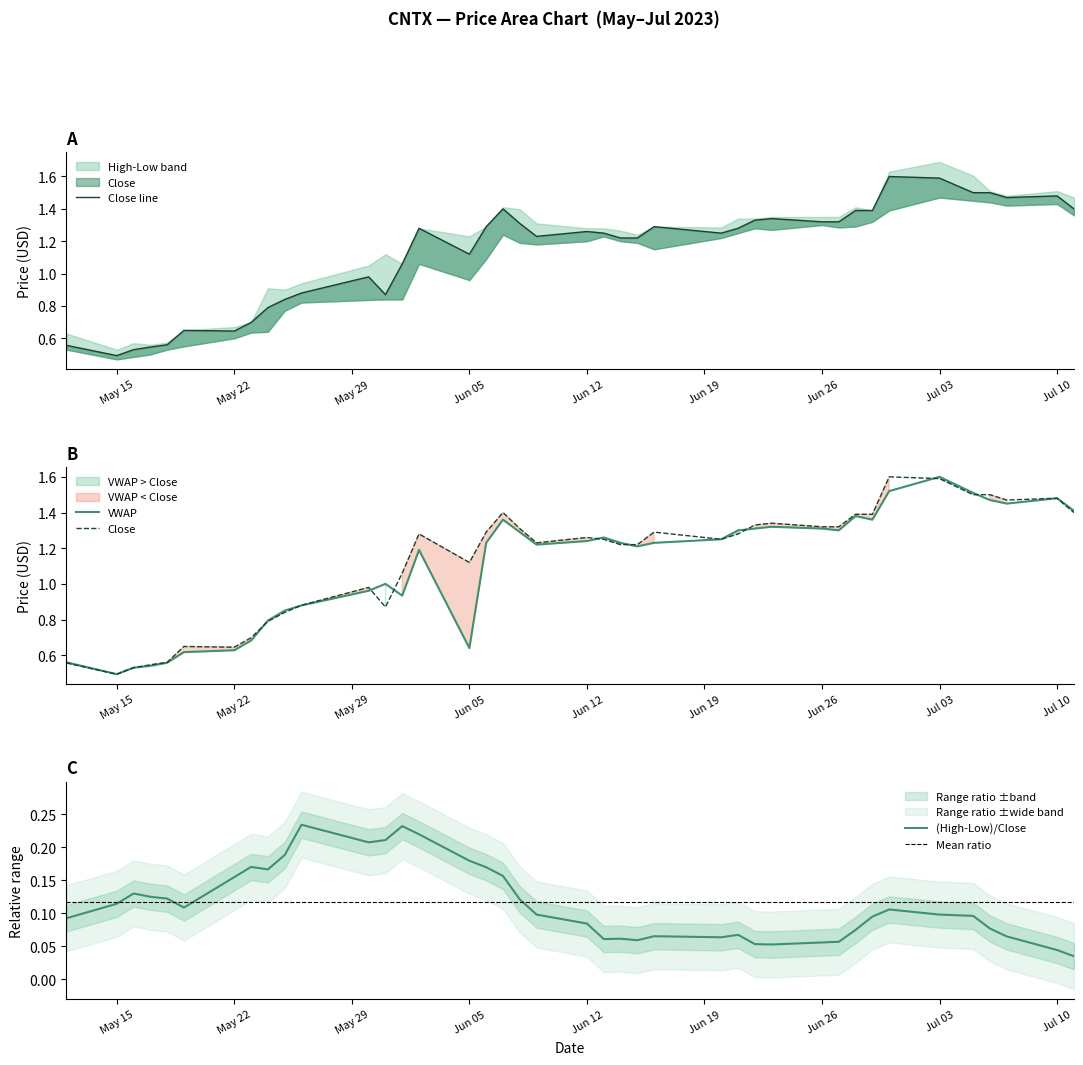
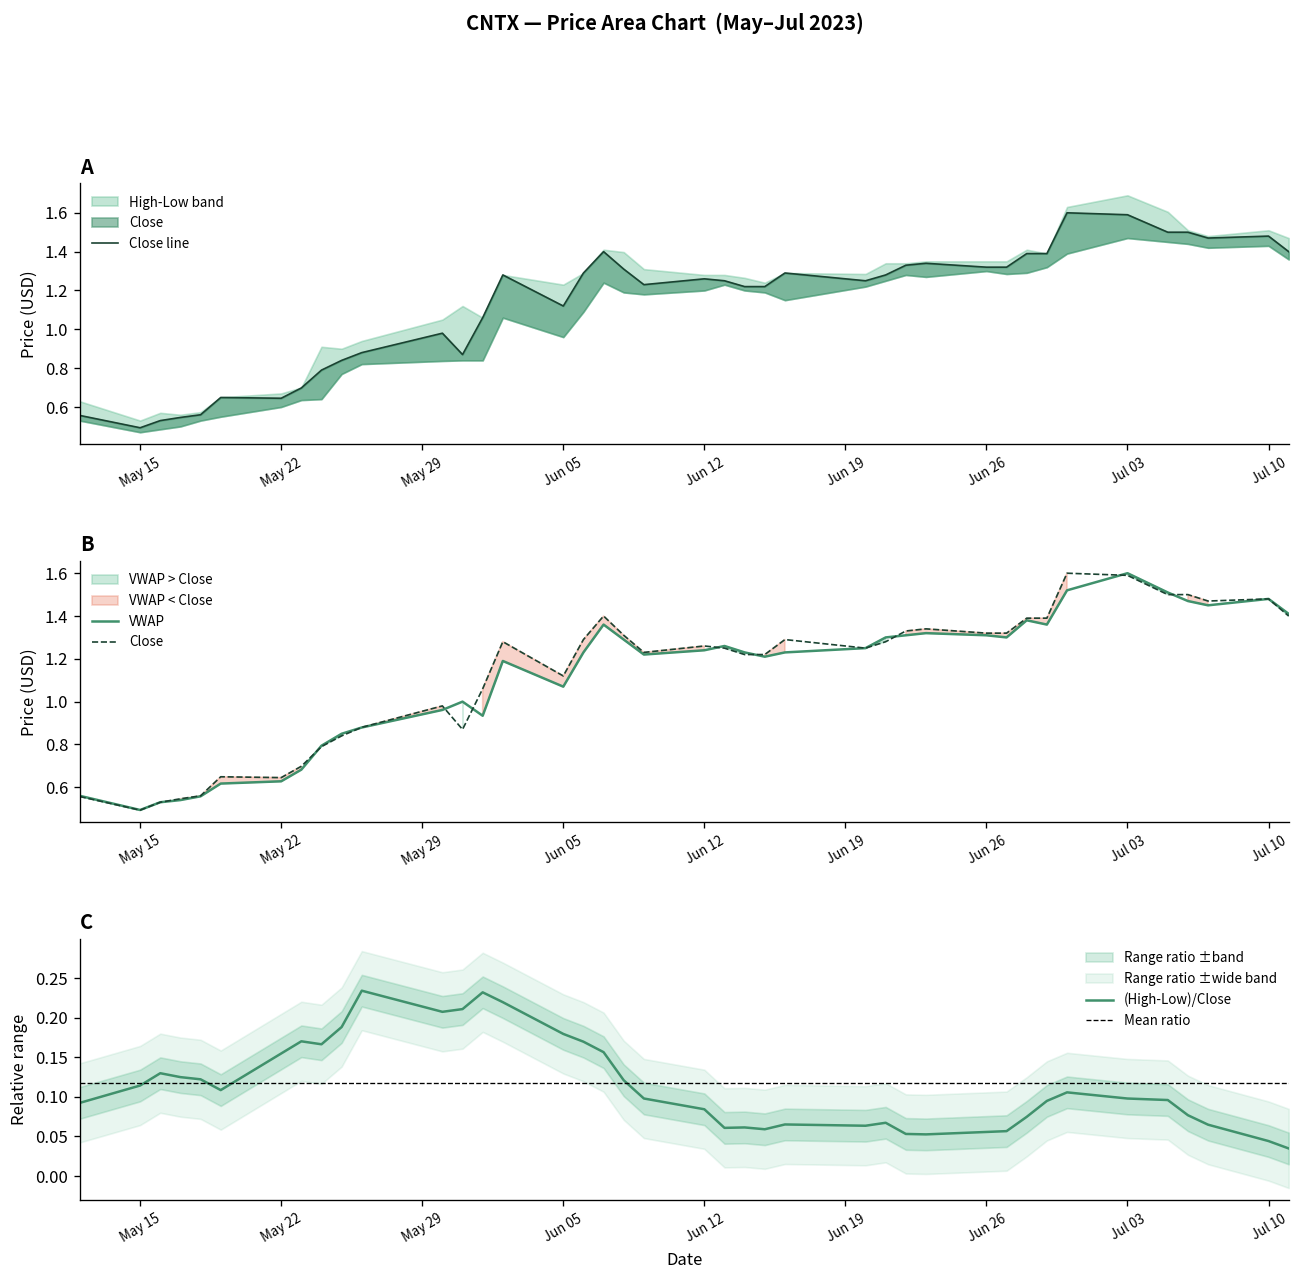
B, VWAP, Jun 05: 0.64 -> 1.07
